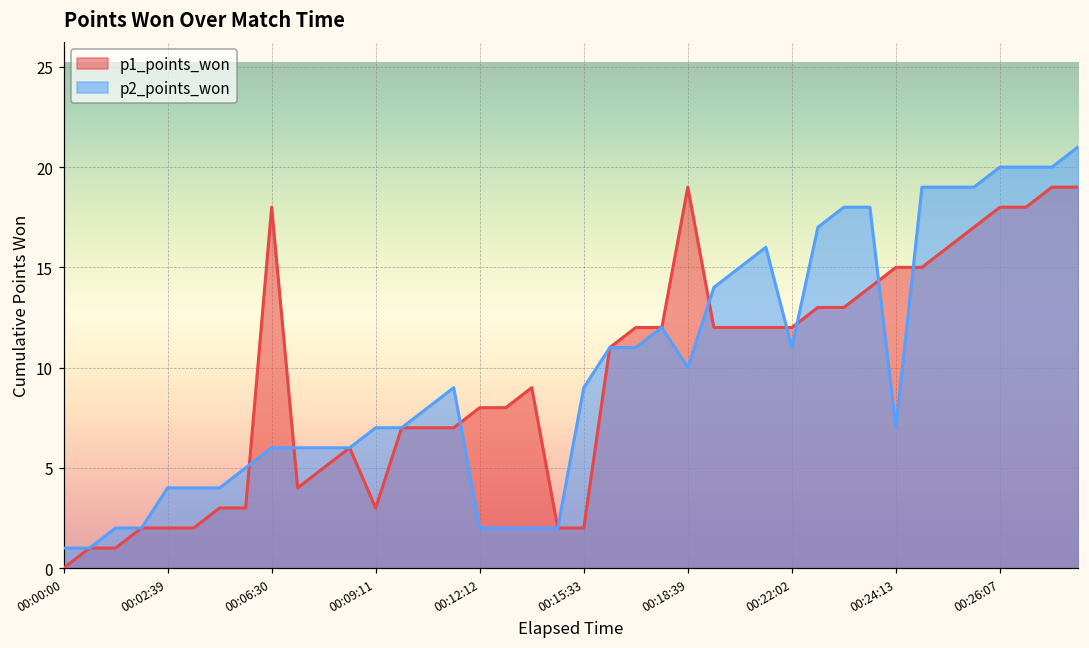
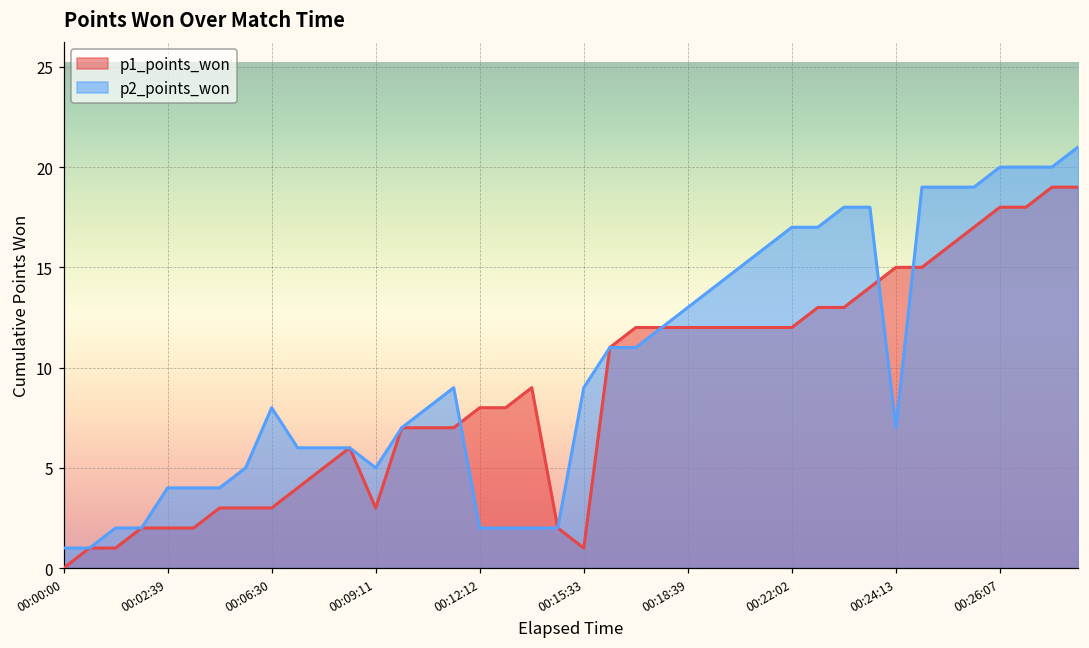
p1_points_won, 00:06:30: 18 -> 3
p2_points_won, 00:06:30: 6 -> 8
p2_points_won, 00:09:11: 7 -> 5
p1_points_won, 00:15:33: 2 -> 1
p1_points_won, 00:18:39: 19 -> 12
p2_points_won, 00:18:39: 10 -> 13
p2_points_won, 00:22:02: 11 -> 17
